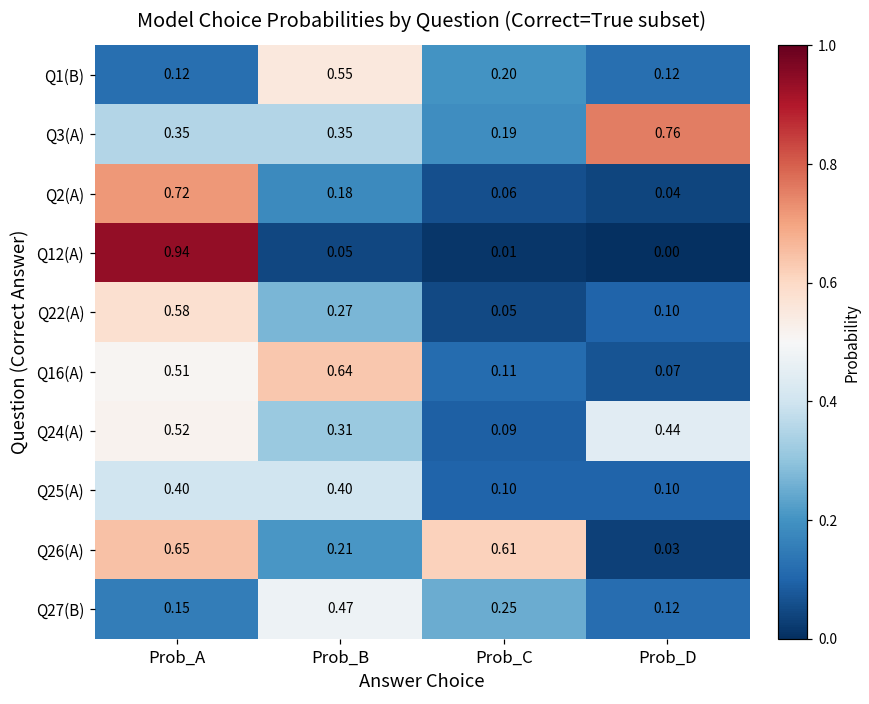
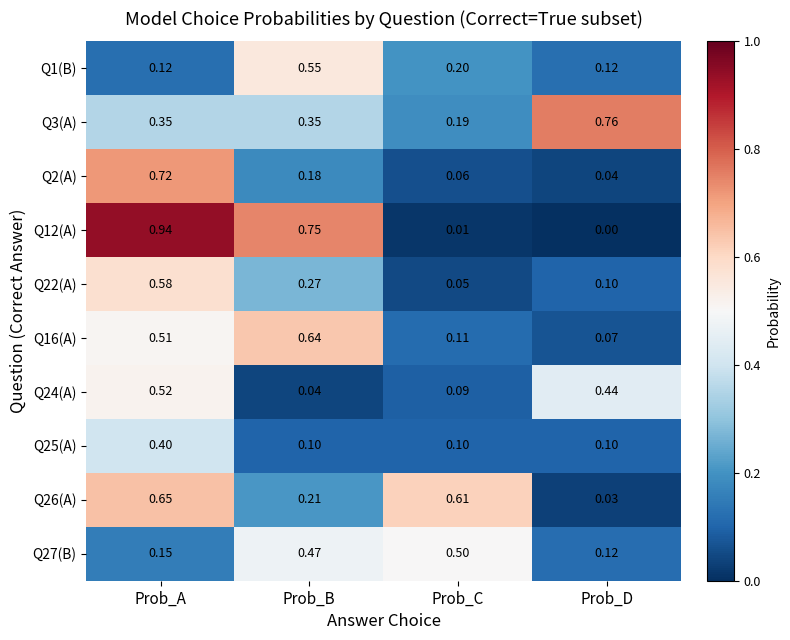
Q12(A), Prob_B: 0.05 -> 0.75
Q24(A), Prob_B: 0.31 -> 0.04
Q25(A), Prob_B: 0.40 -> 0.10
Q27(B), Prob_C: 0.25 -> 0.50
